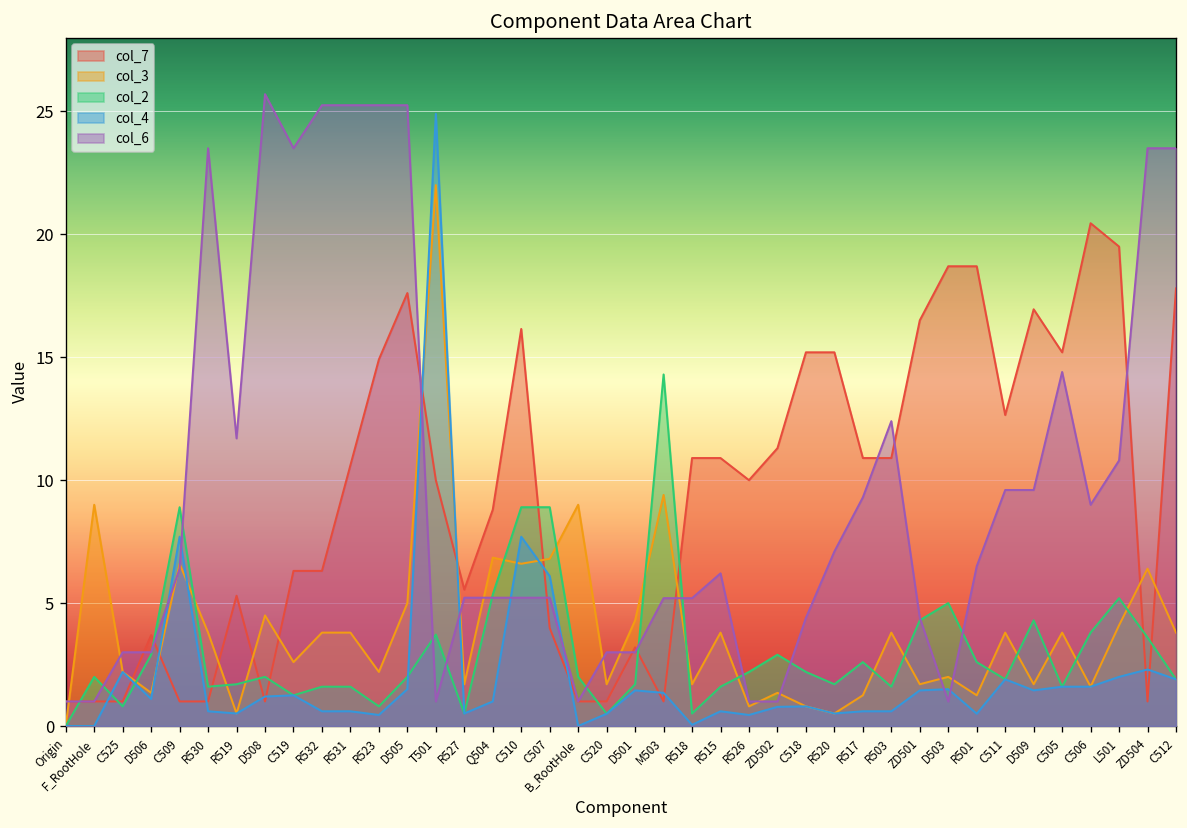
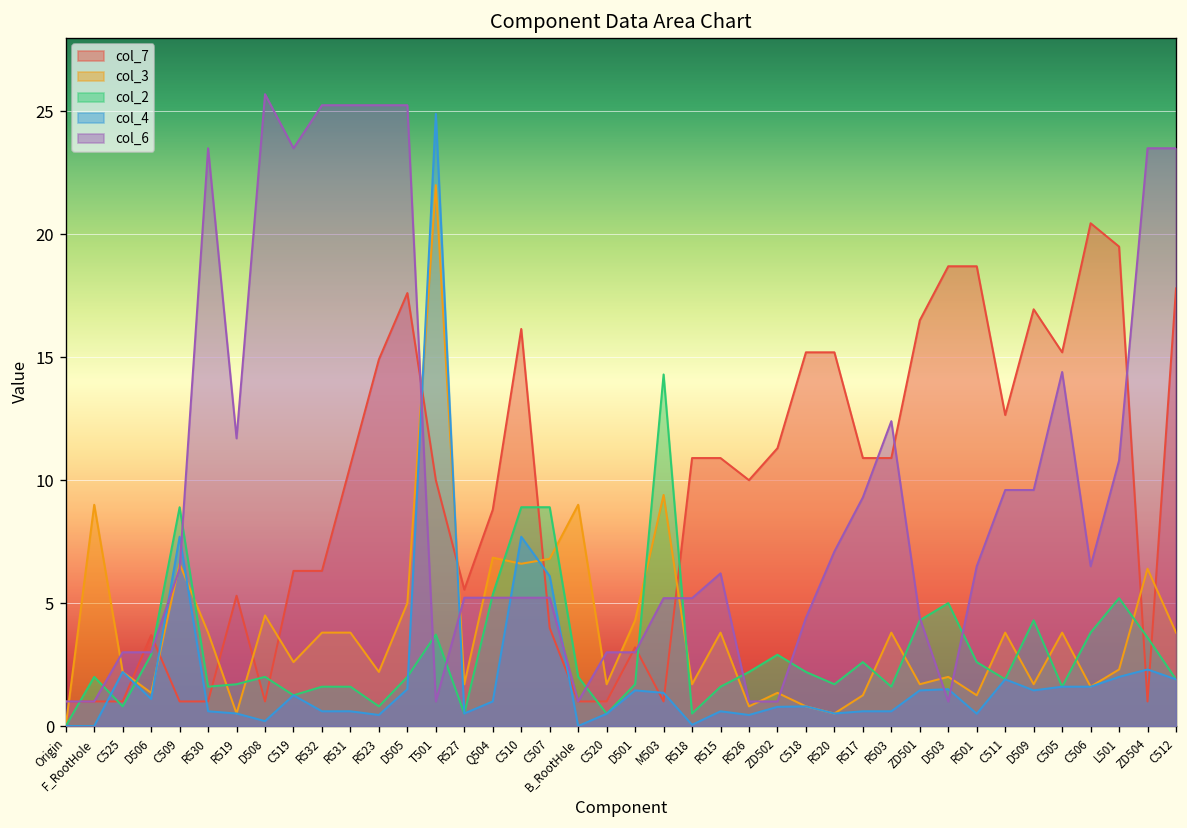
col_4, D508: 1.2 -> 0.2
col_6, C506: 9.0 -> 6.5
col_3, L501: 4.1 -> 2.3
